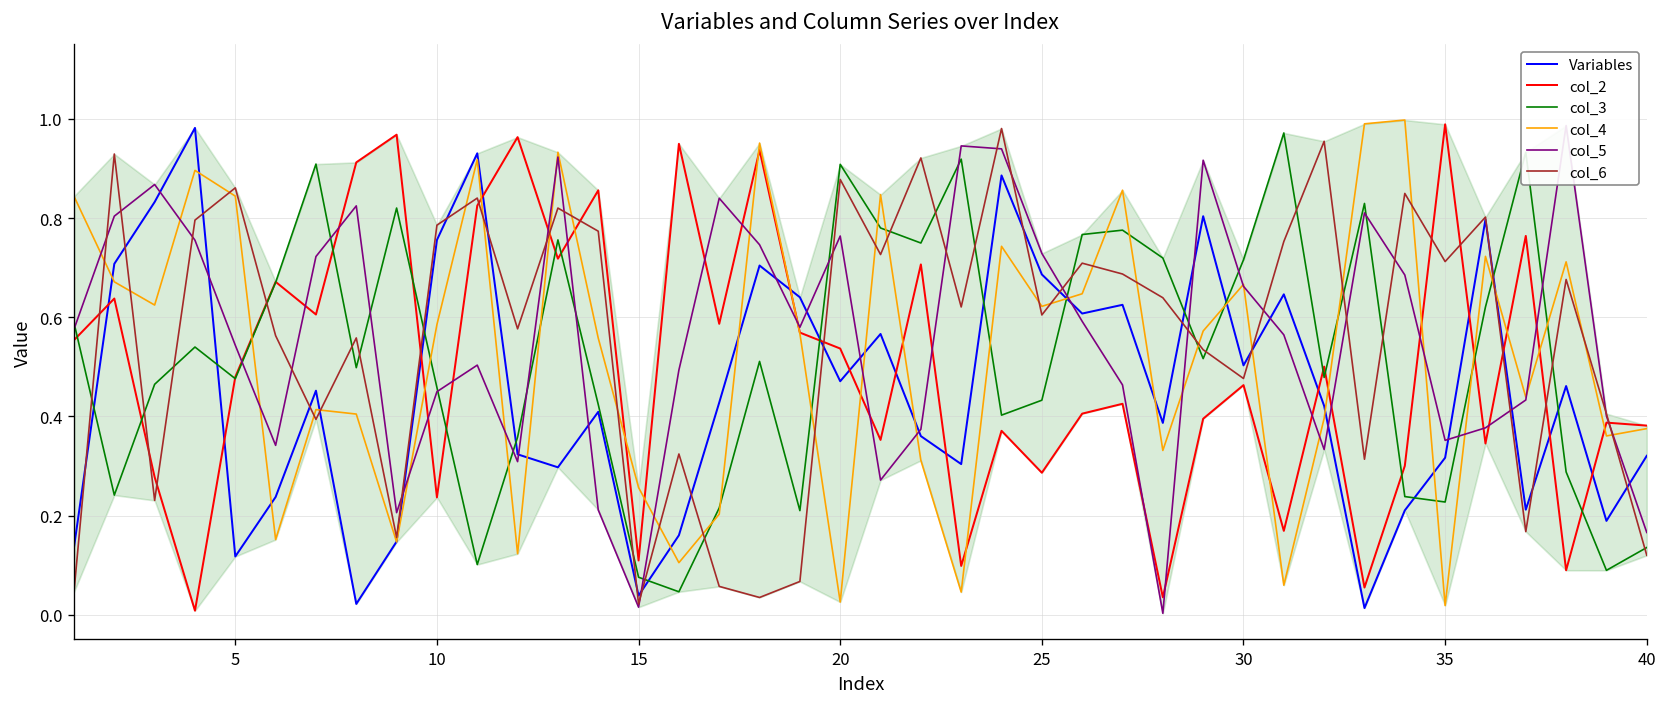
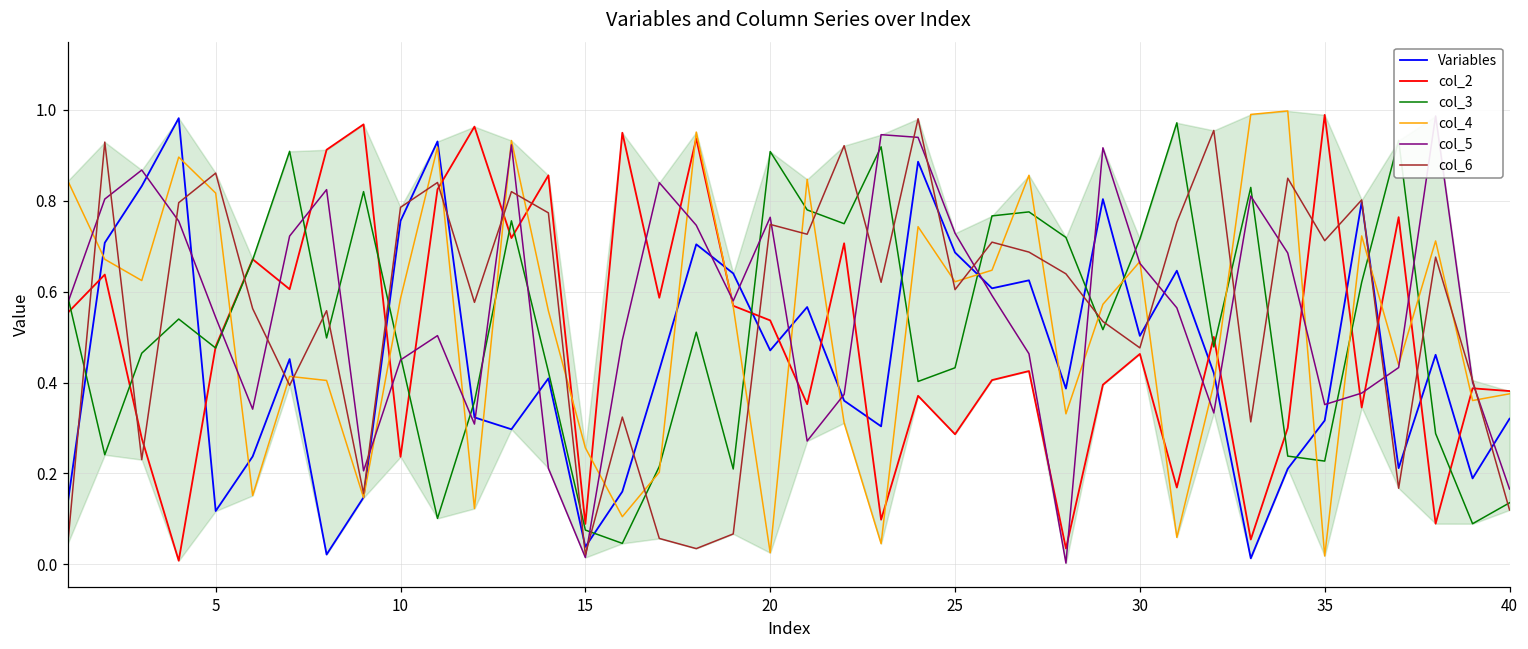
col_4, 5: 0.84 -> 0.82
col_2, 15: 0.11 -> 0.09
col_6, 20: 0.88 -> 0.75
